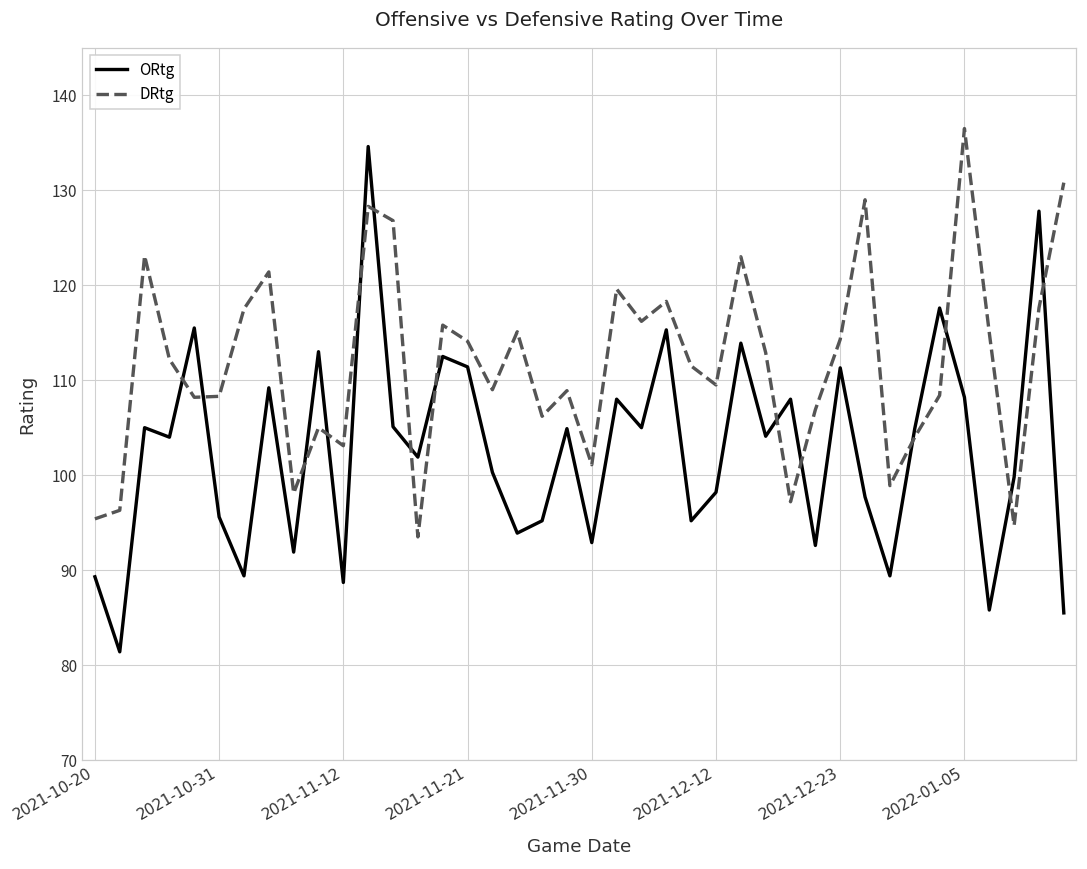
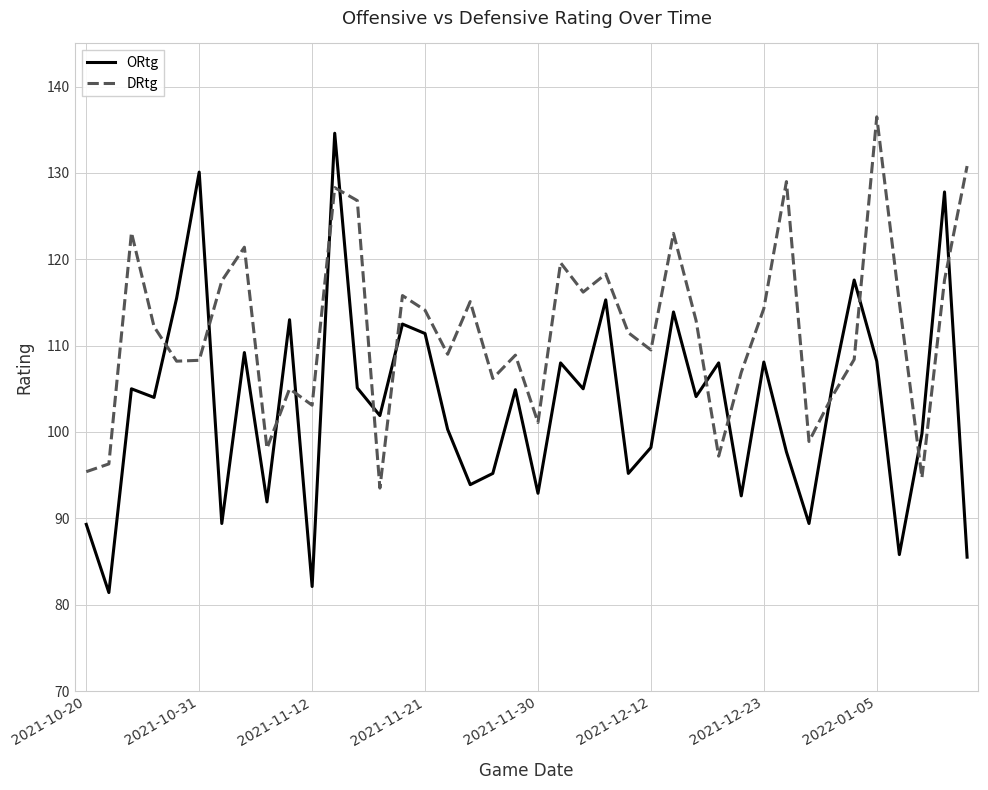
ORtg, 2021-10-31: 96 -> 130
ORtg, 2021-11-12: 89 -> 82
ORtg, 2021-12-23: 111 -> 108
